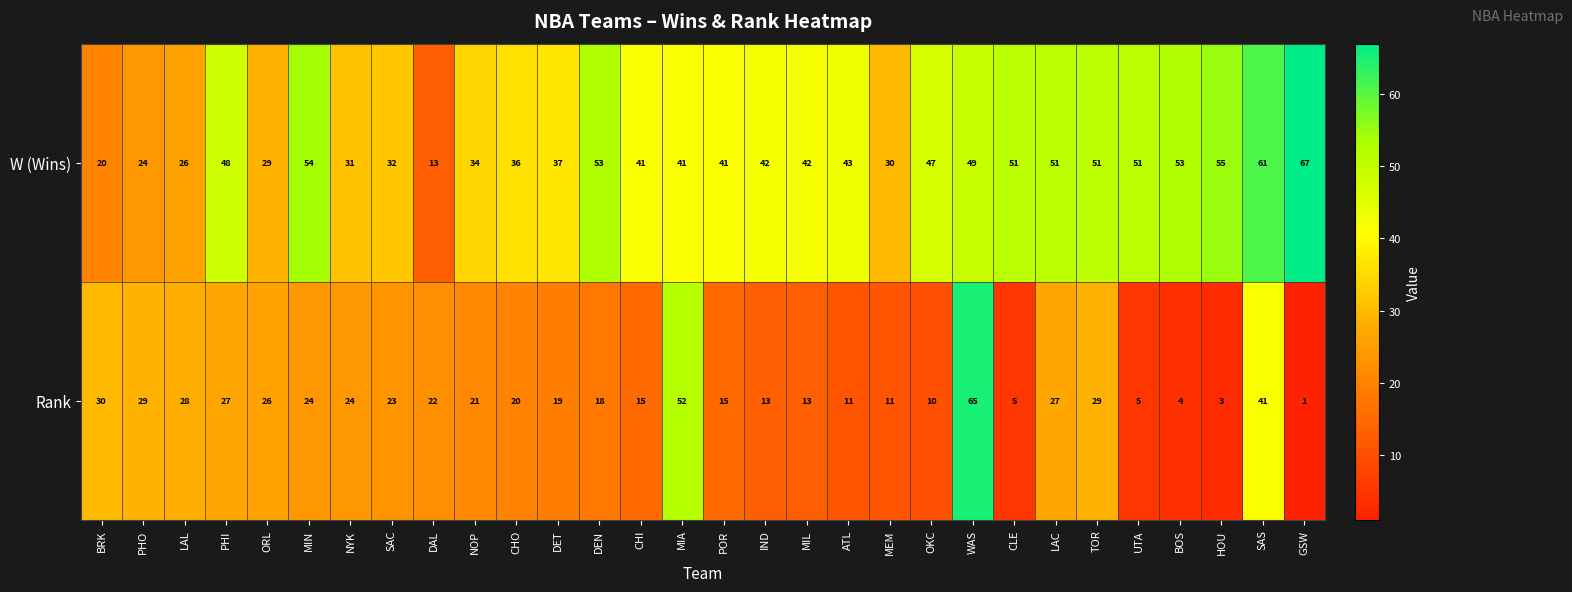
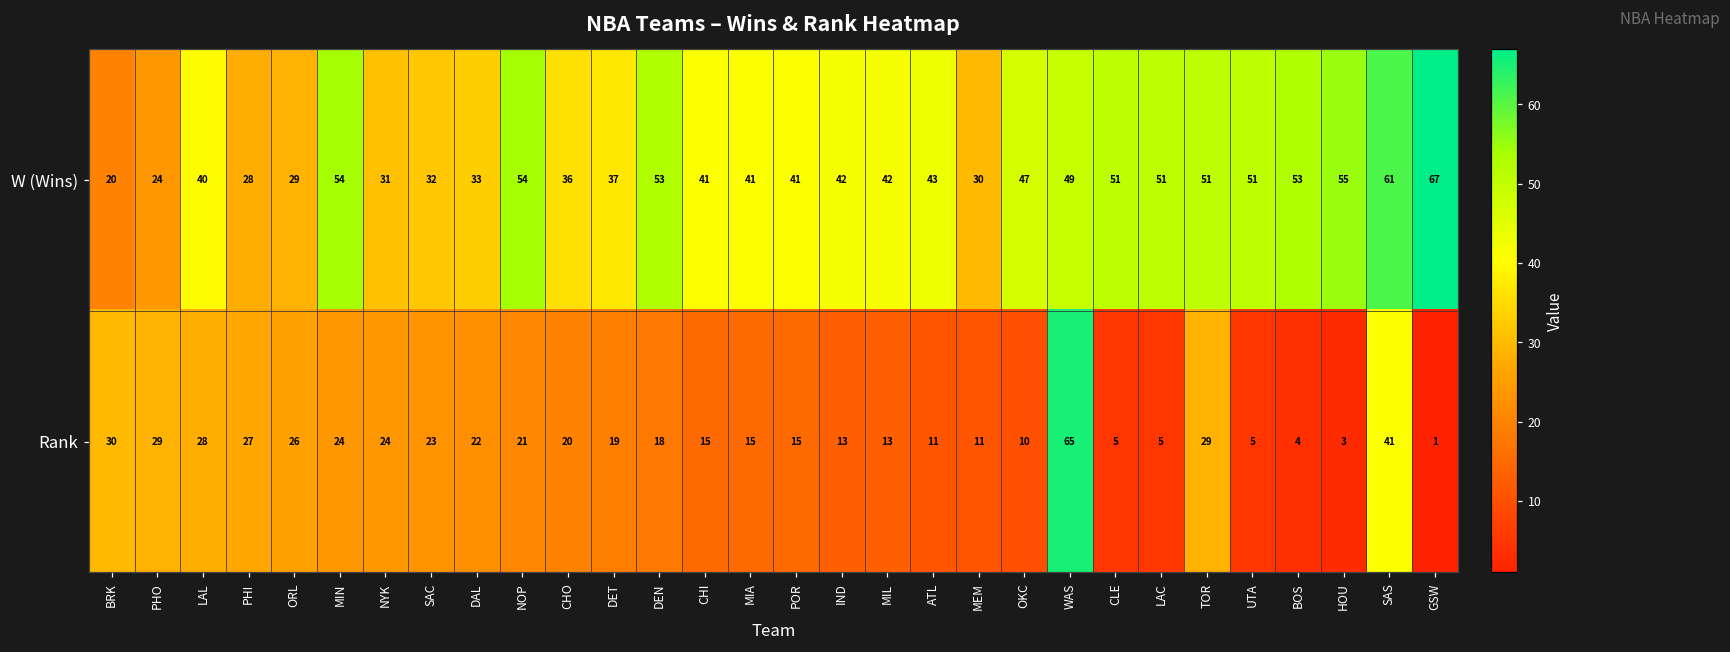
W (Wins), LAL: 26 -> 40
W (Wins), PHI: 48 -> 28
W (Wins), DAL: 13 -> 33
W (Wins), NOP: 34 -> 54
Rank, MIA: 52 -> 15
Rank, LAC: 27 -> 5
